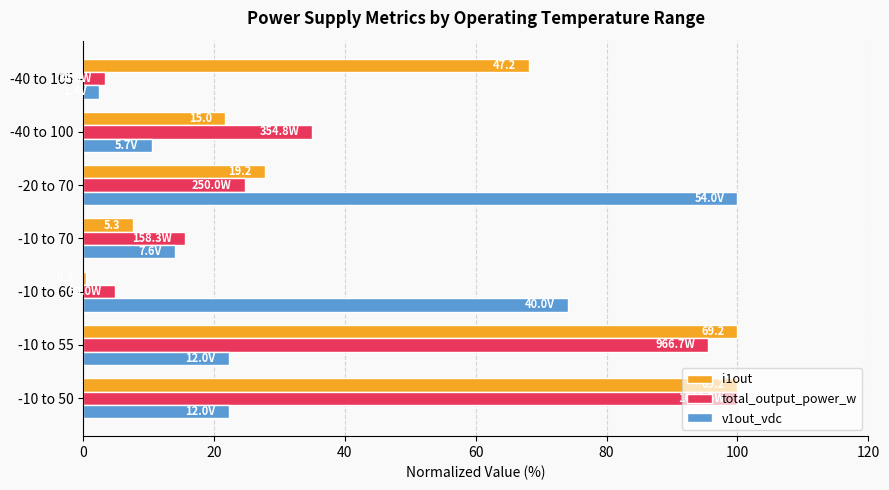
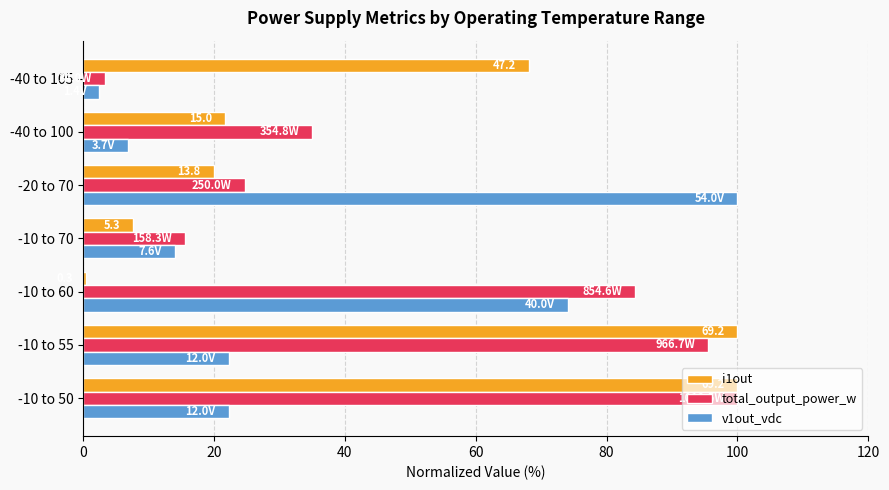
v1out_vdc, -40 to 100: 5.7V -> 3.7V
i1out, -20 to 70: 19.2 -> 13.8
total_output_power_w, -10 to 60: 5 -> 84
